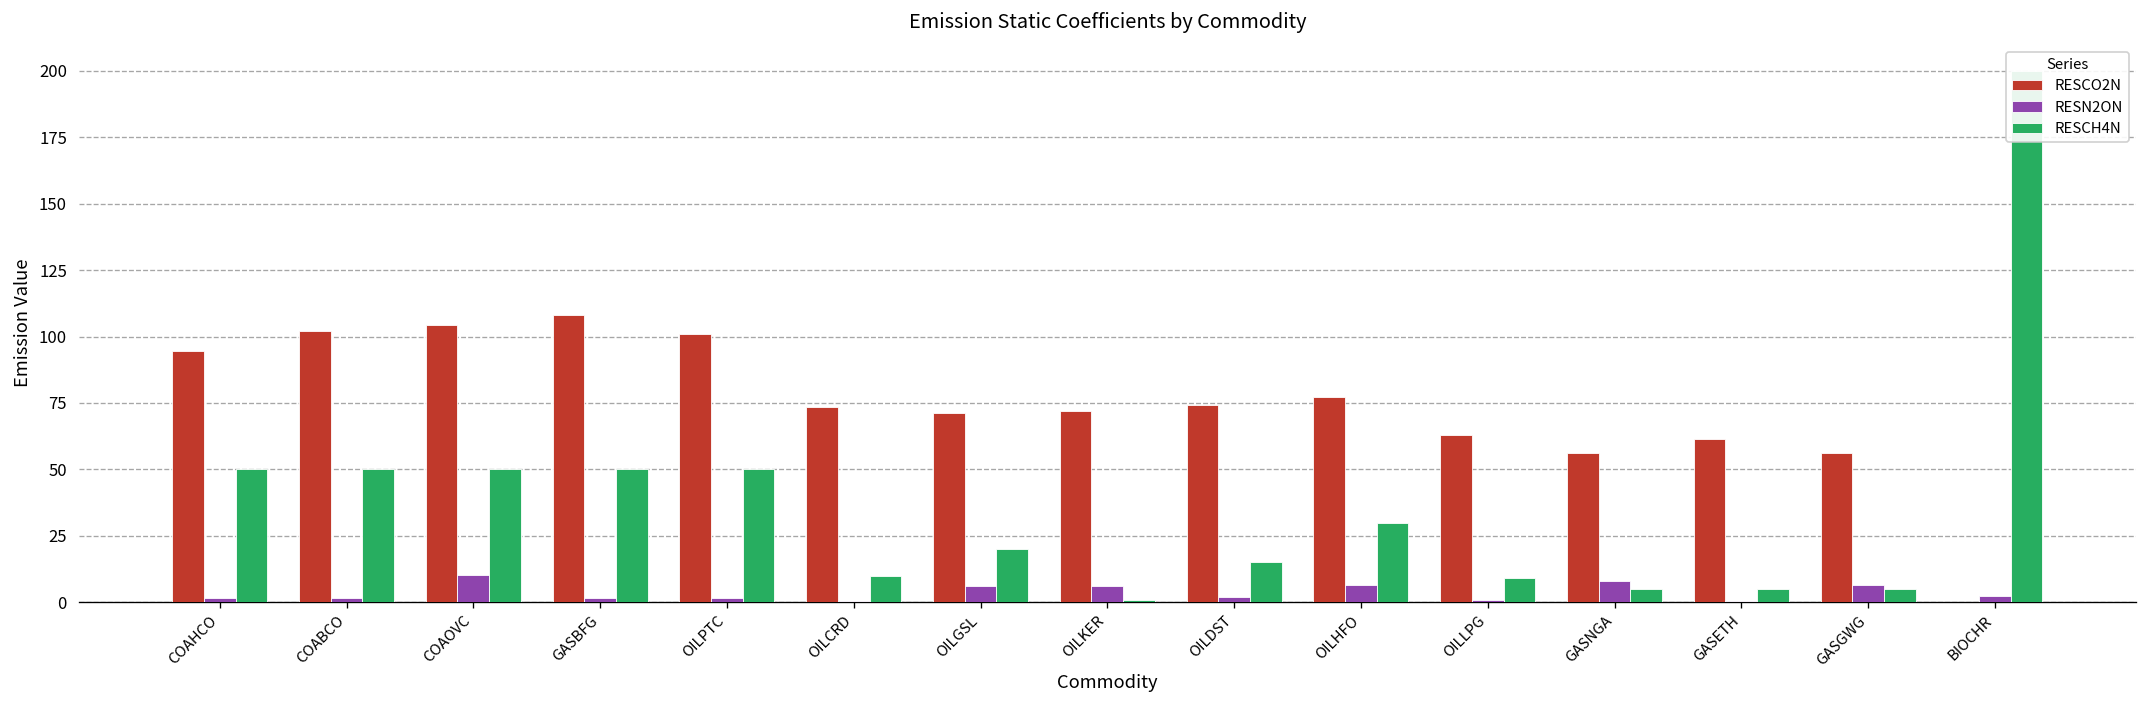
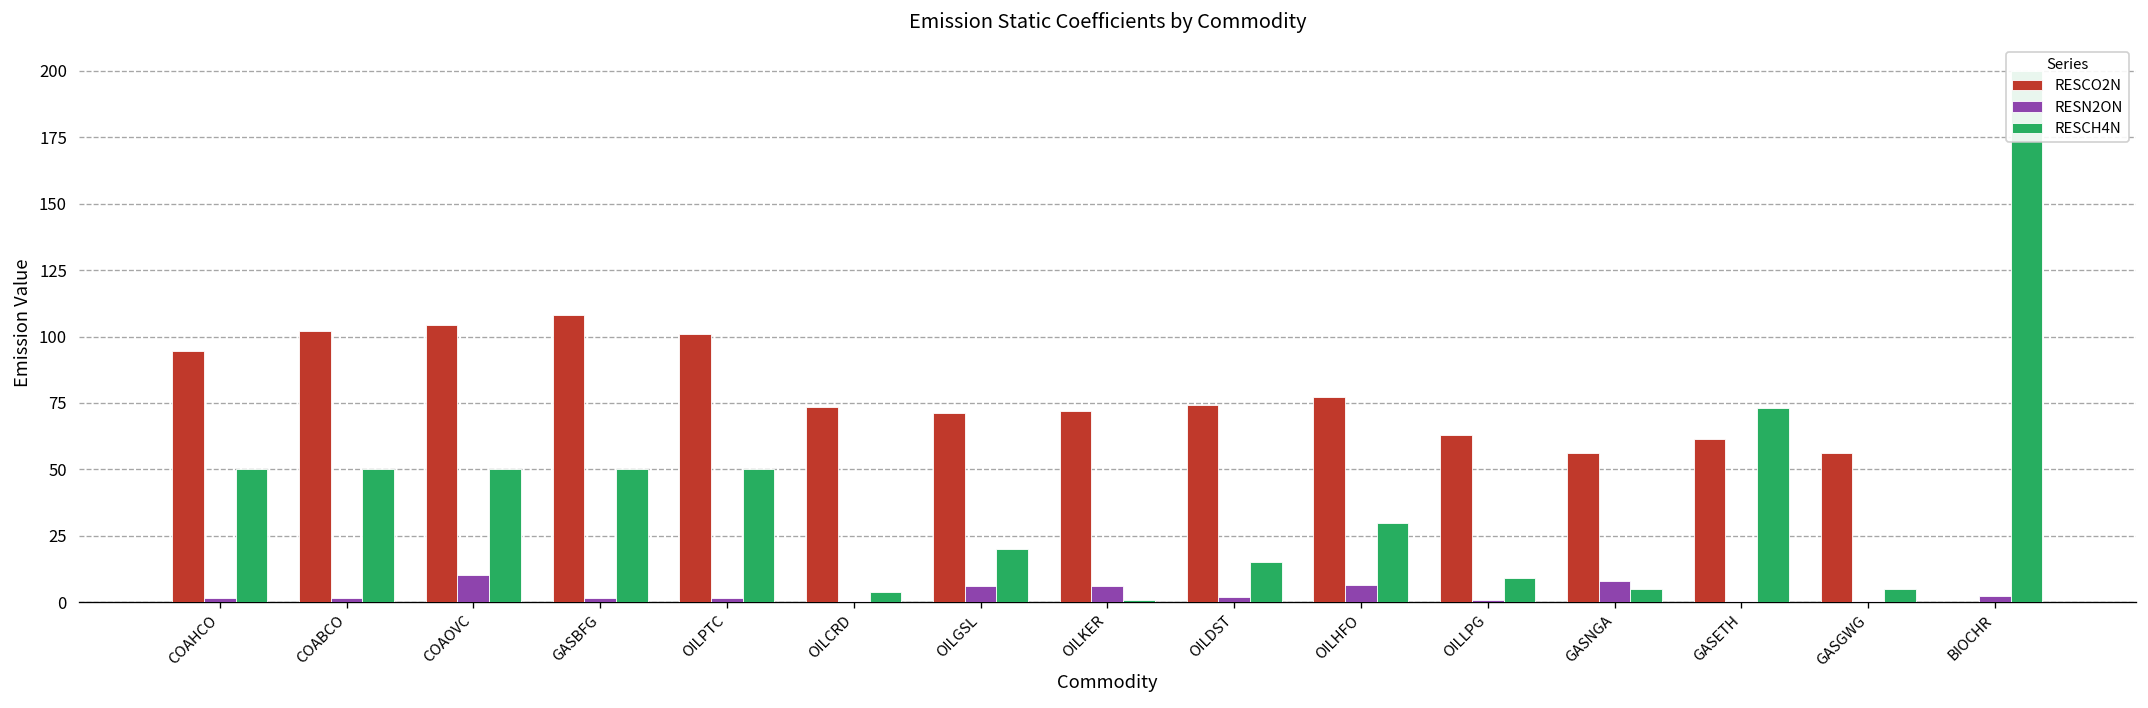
RESCH4N, OILCRD: 10 -> 4
RESCH4N, GASETH: 5 -> 73
RESN2ON, GASGWG: 7 -> 1
